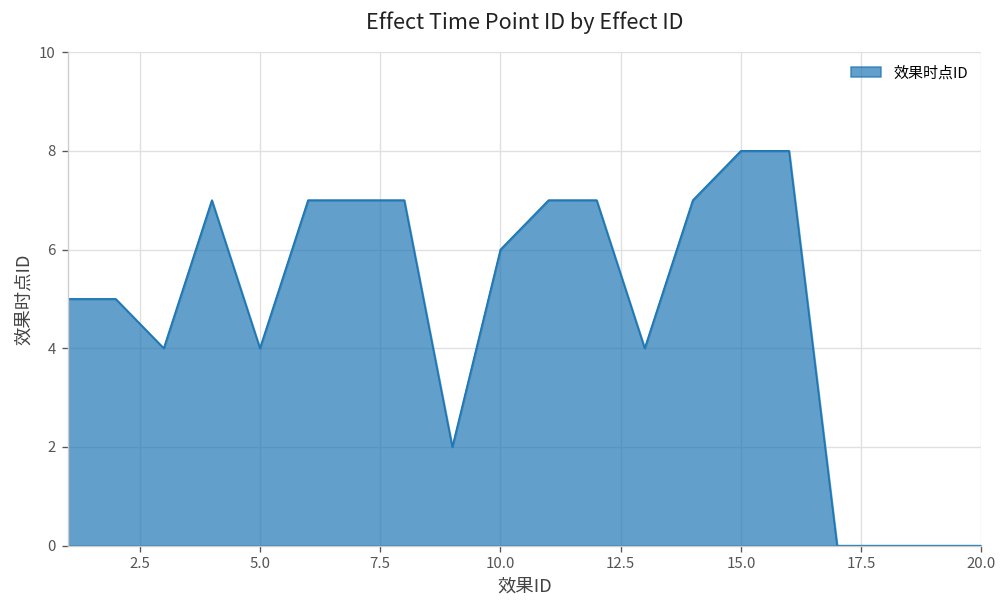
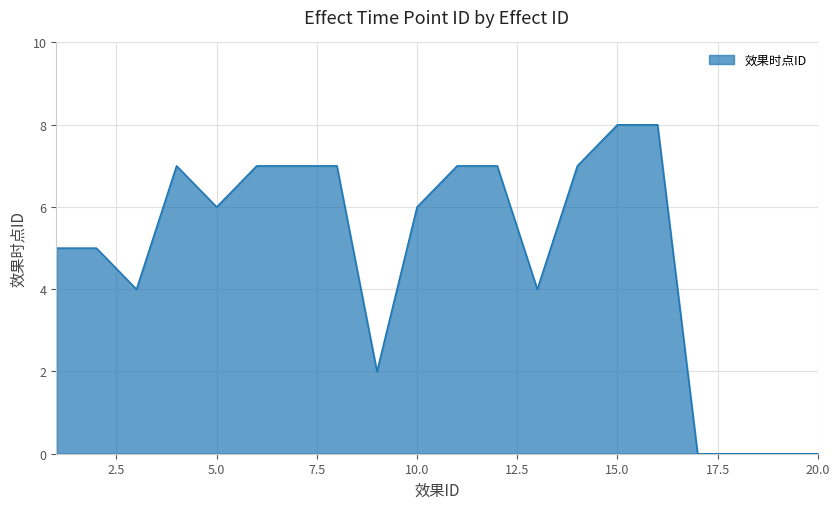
5.0: 4 -> 6
